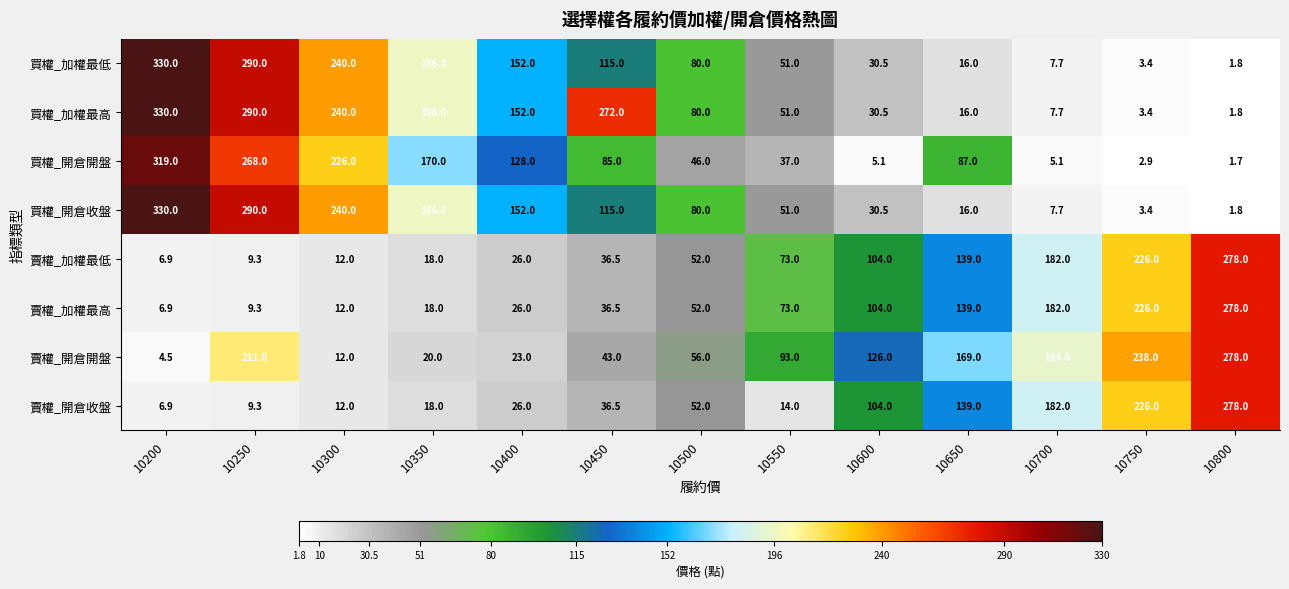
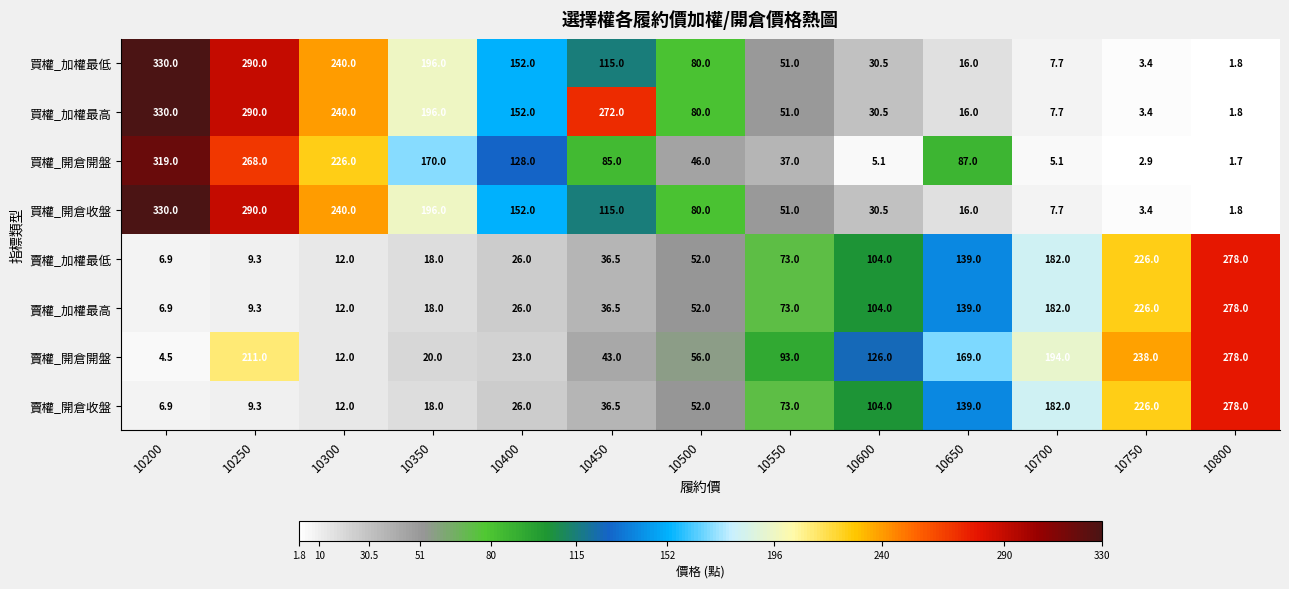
賣權_開倉收盤, 10550: 14.0 -> 73.0
